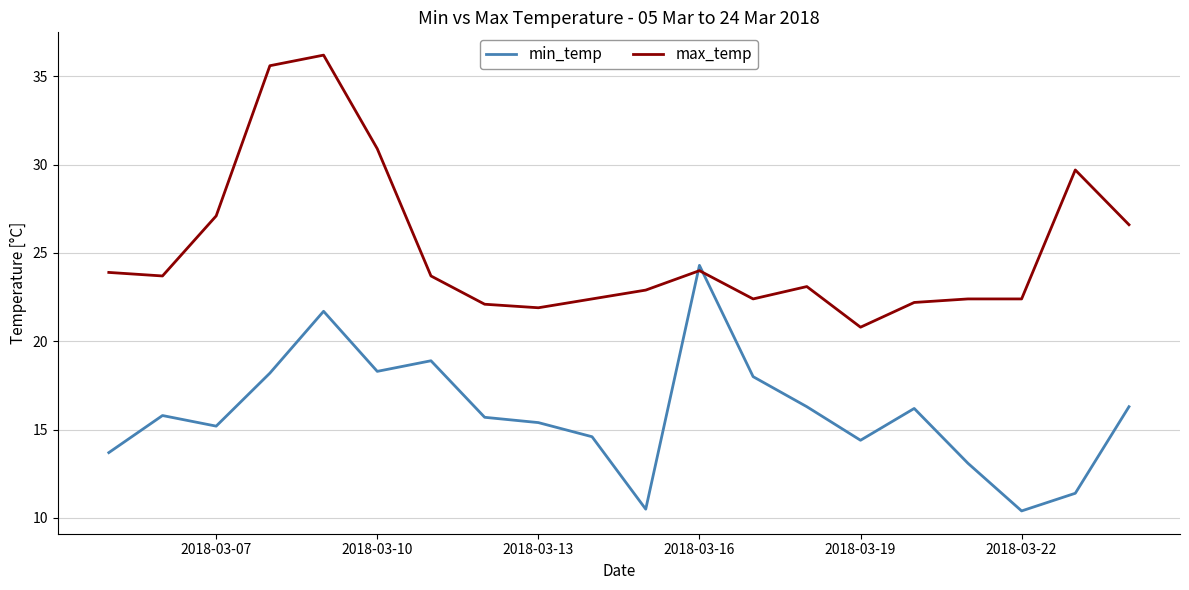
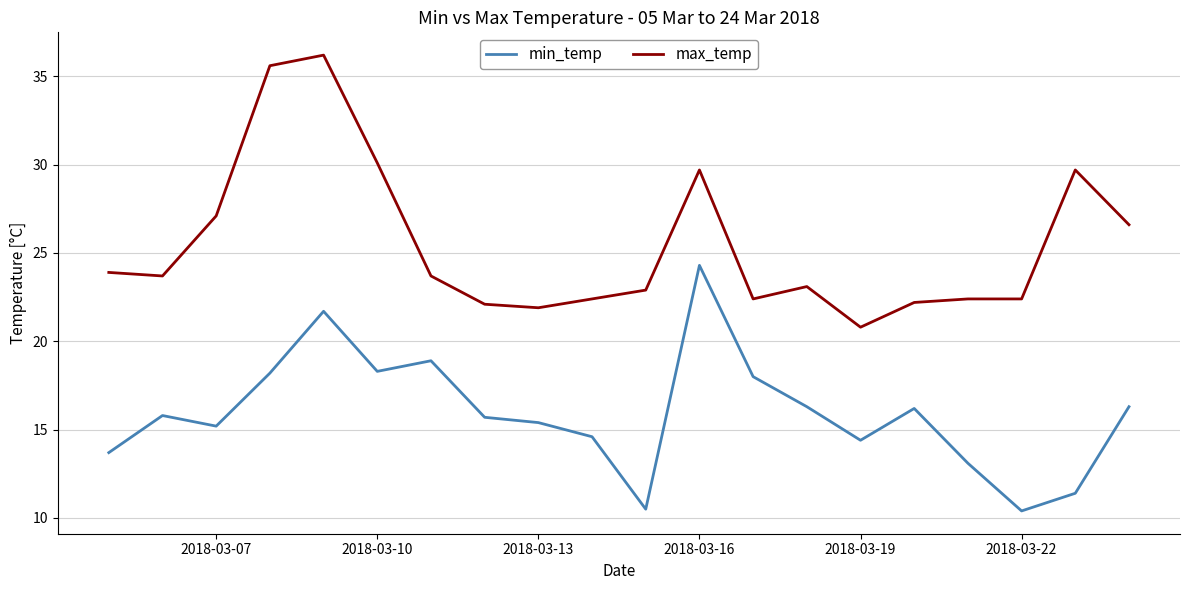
max_temp, 2018-03-10: 30.9 -> 30.1
max_temp, 2018-03-16: 24.0 -> 29.7
